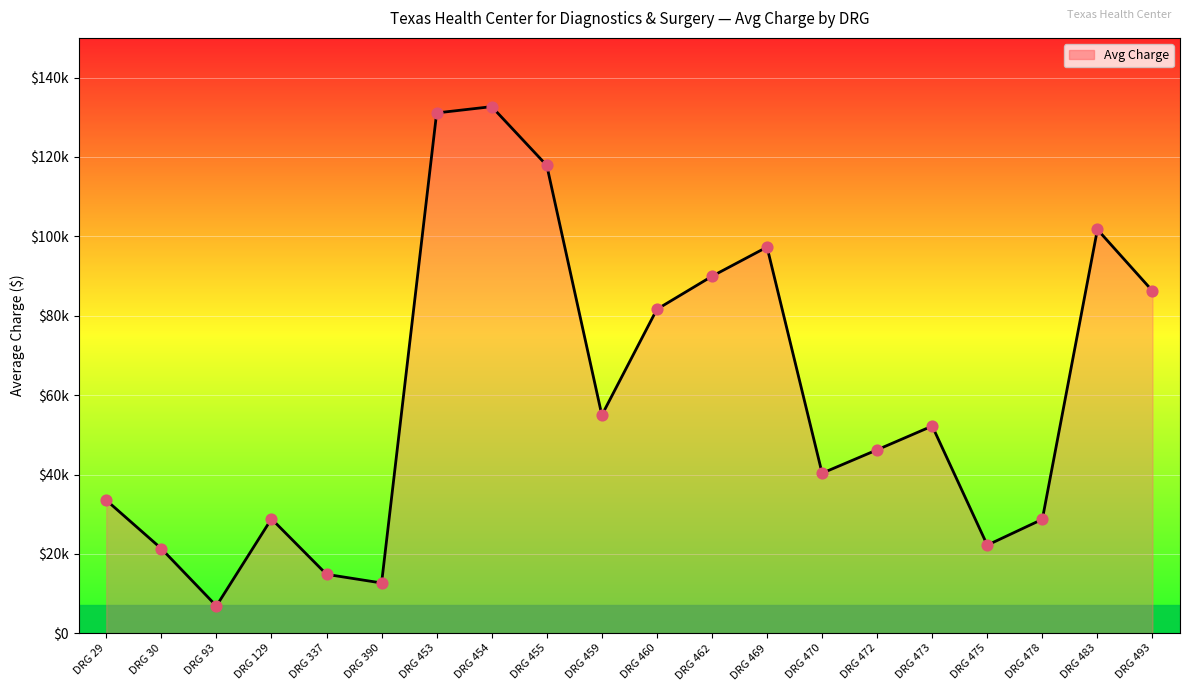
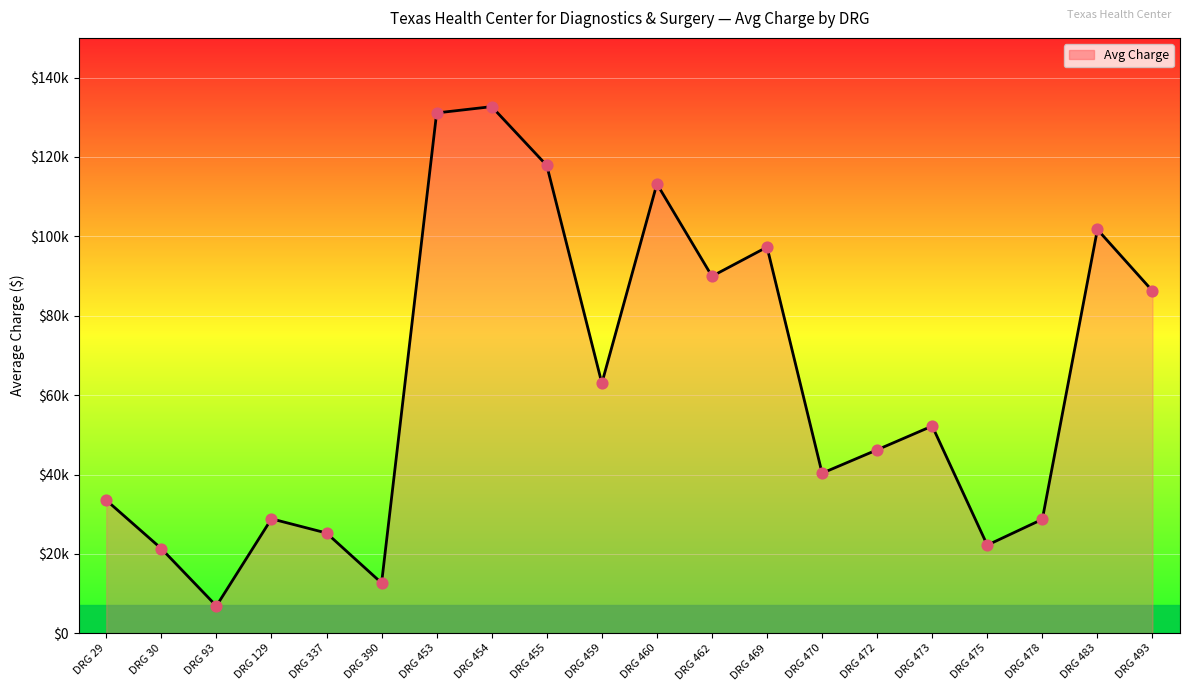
DRG 337: $15000 -> $25000
DRG 459: $55000 -> $63000
DRG 460: $82000 -> $113000
